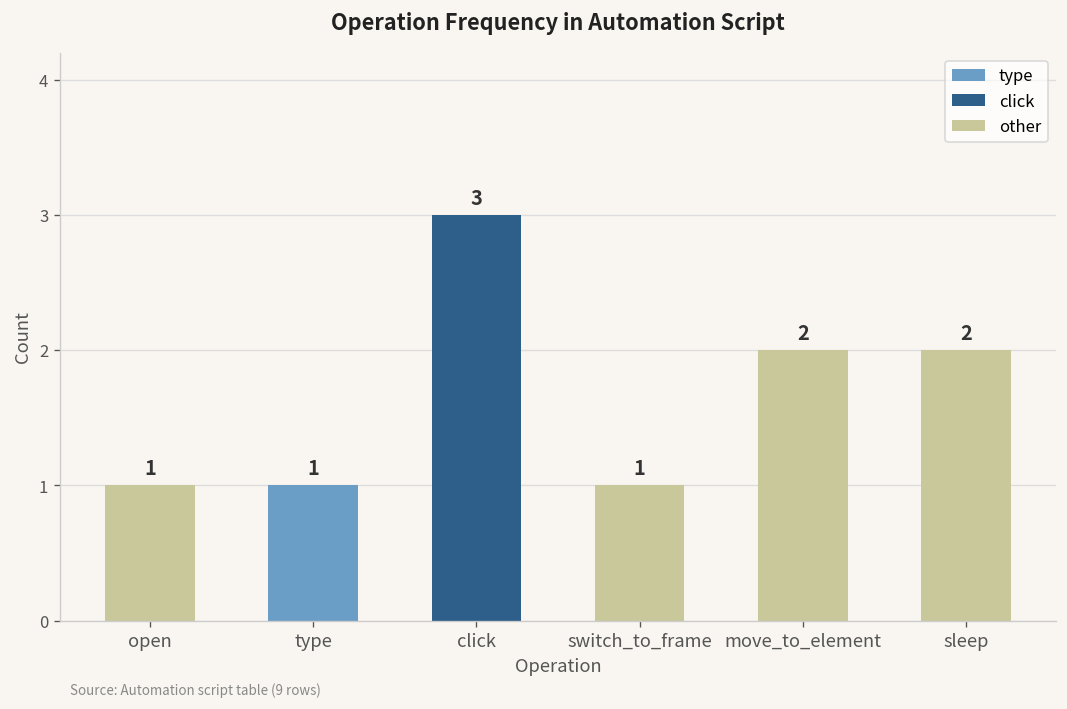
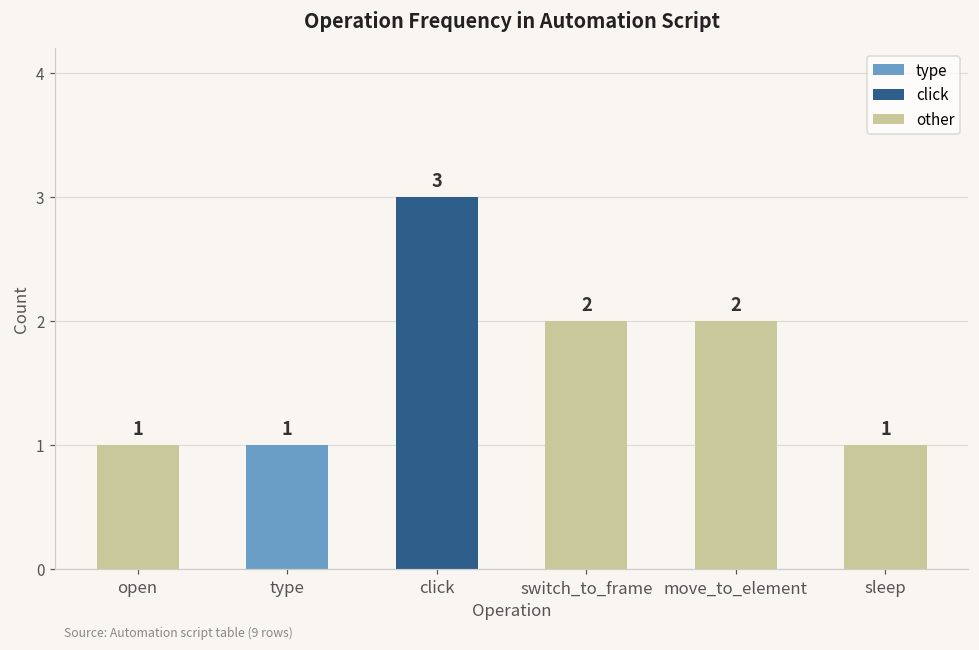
switch_to_frame: 1 -> 2
sleep: 2 -> 1
